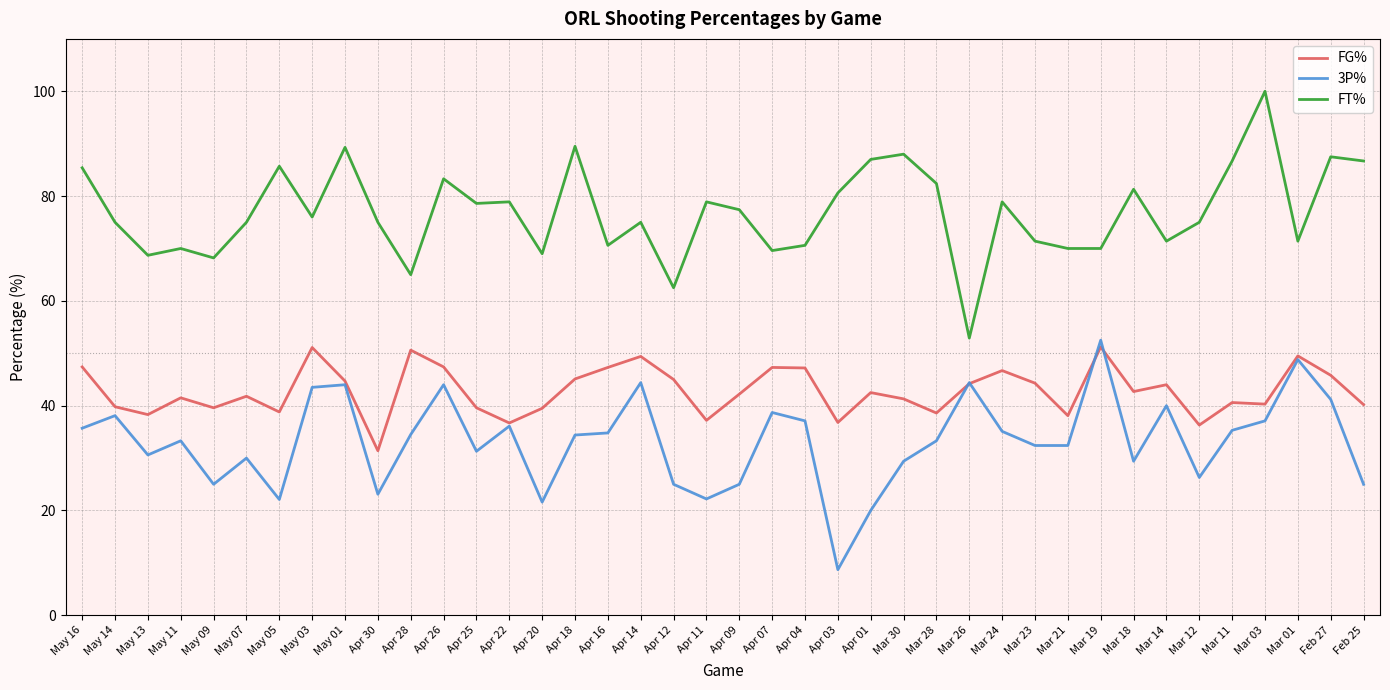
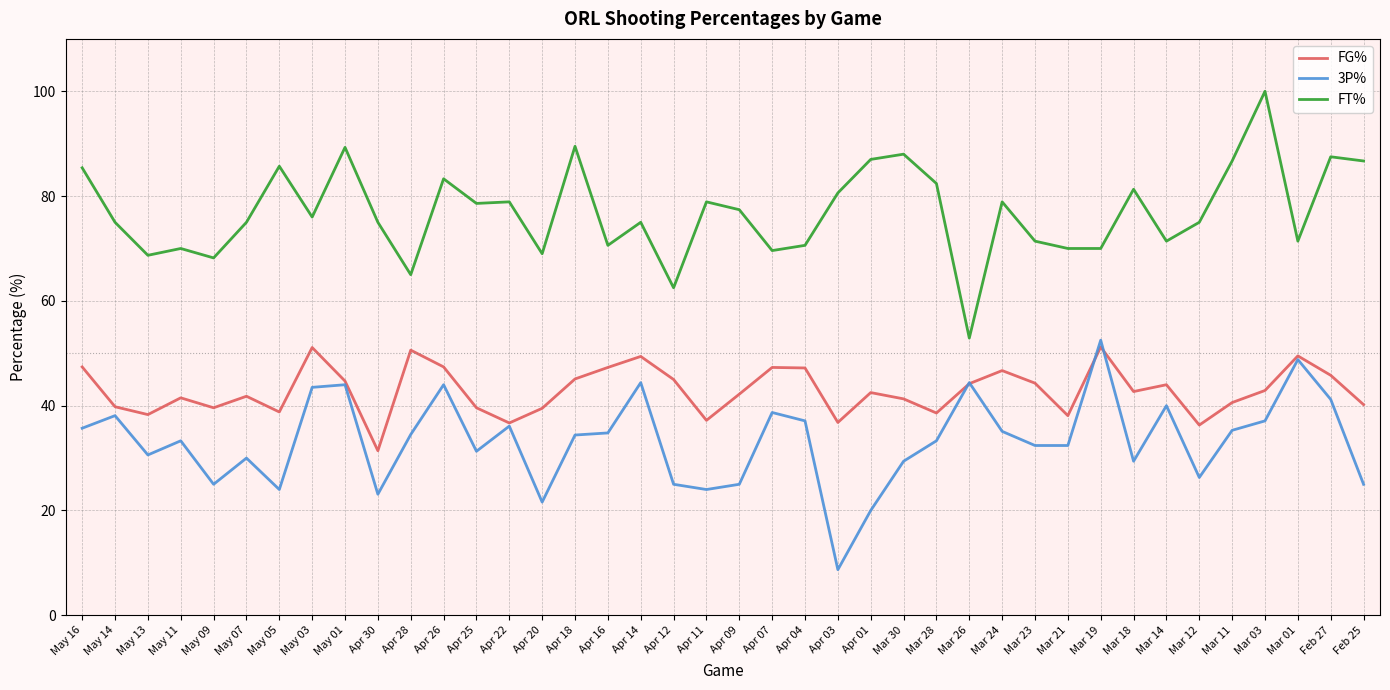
3P%, May 05: 22 -> 24
3P%, Apr 11: 22 -> 24
FG%, Mar 03: 40 -> 43
